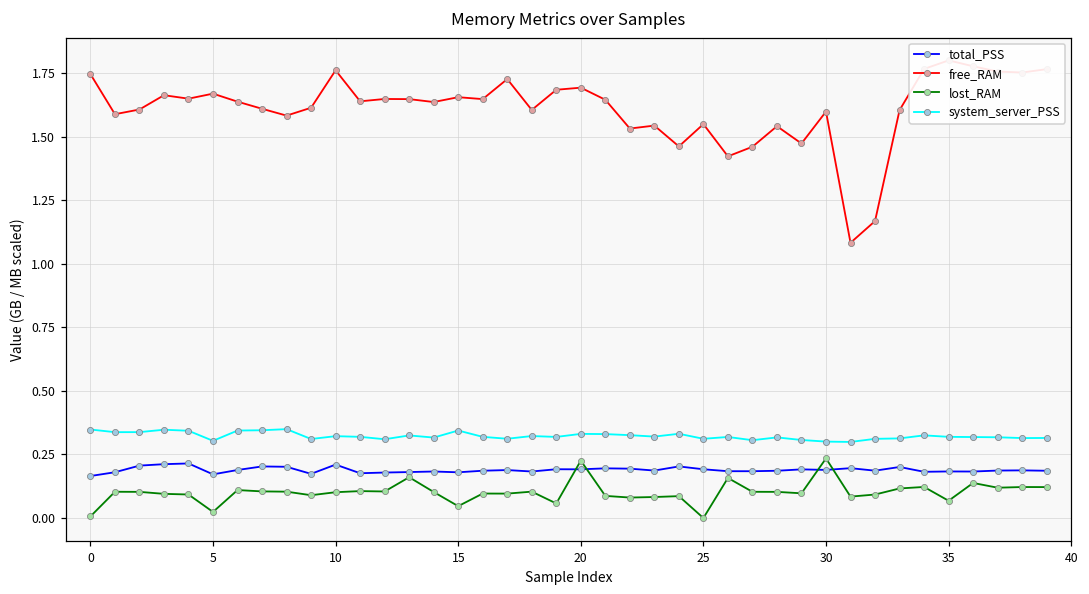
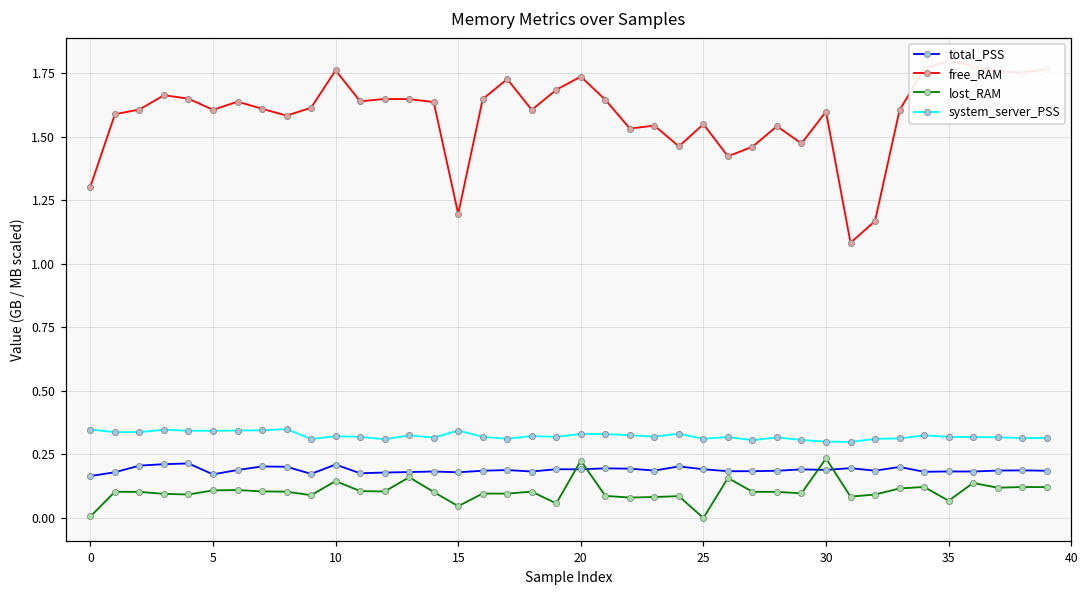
free_RAM, 0: 1.75 -> 1.30
free_RAM, 5: 1.67 -> 1.61
lost_RAM, 5: 0.02 -> 0.11
system_server_PSS, 5: 0.30 -> 0.34
lost_RAM, 10: 0.10 -> 0.15
free_RAM, 15: 1.66 -> 1.20
free_RAM, 20: 1.69 -> 1.74
